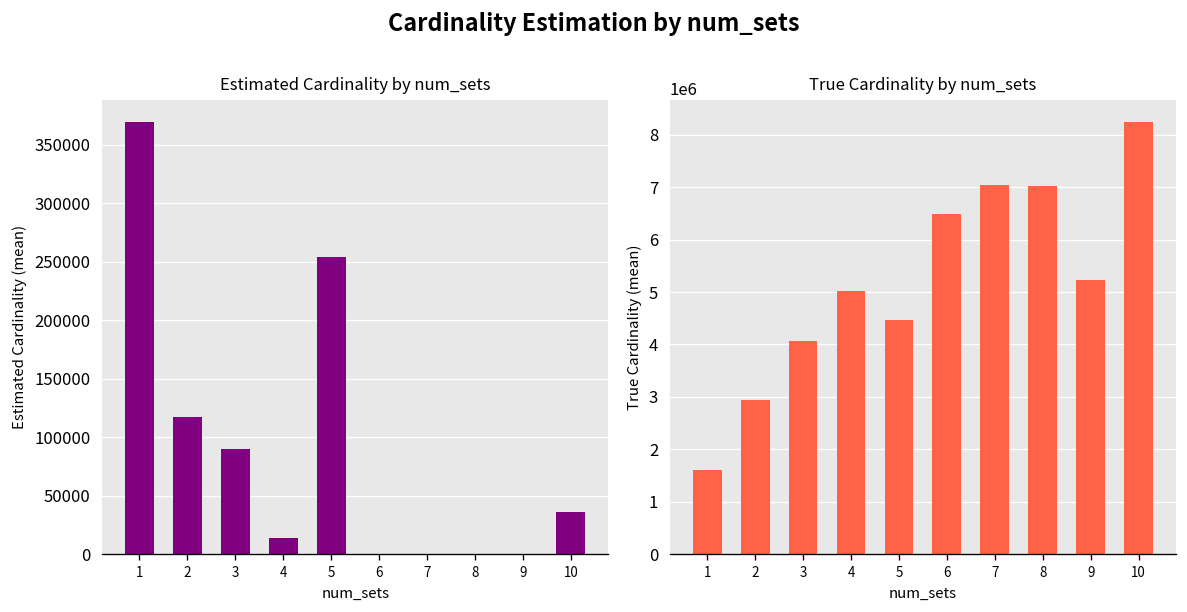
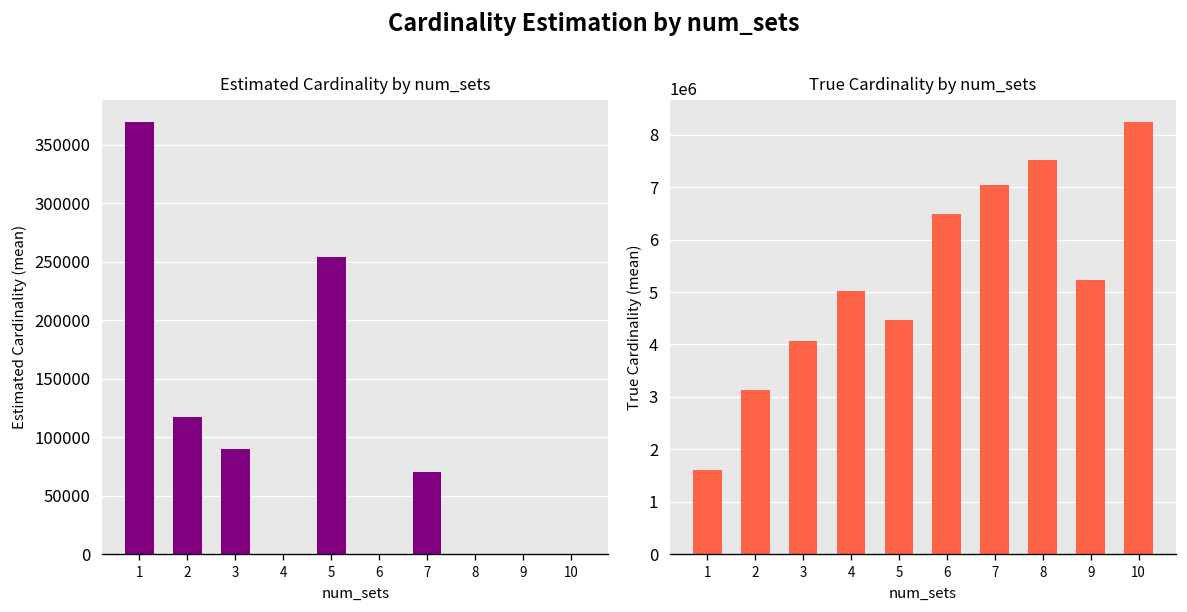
Estimated Cardinality by num_sets, 4: 10000 -> 0
Estimated Cardinality by num_sets, 7: 0 -> 70000
Estimated Cardinality by num_sets, 10: 40000 -> 0
True Cardinality by num_sets, 2: 2900000 -> 3100000
True Cardinality by num_sets, 8: 7000000 -> 7500000
